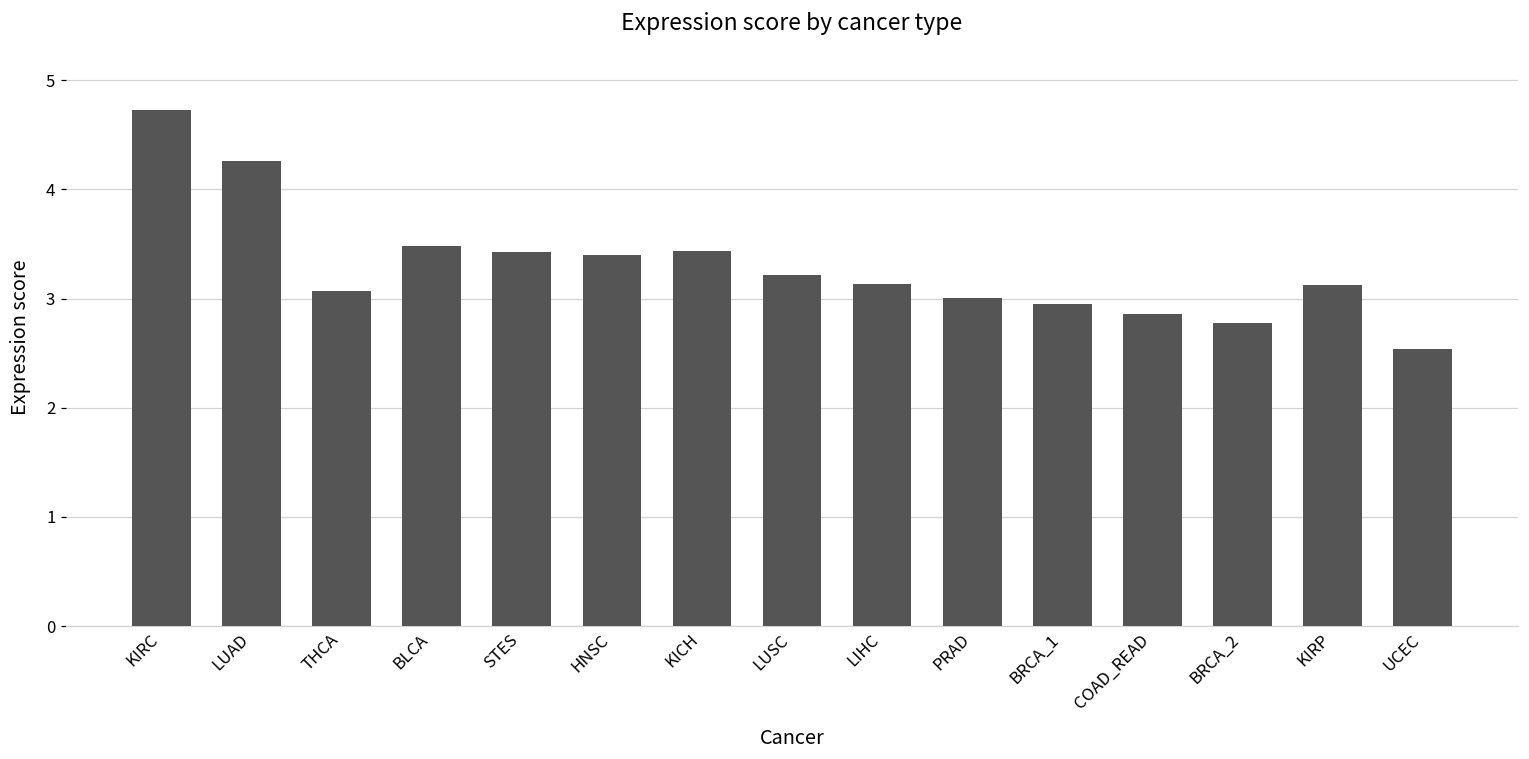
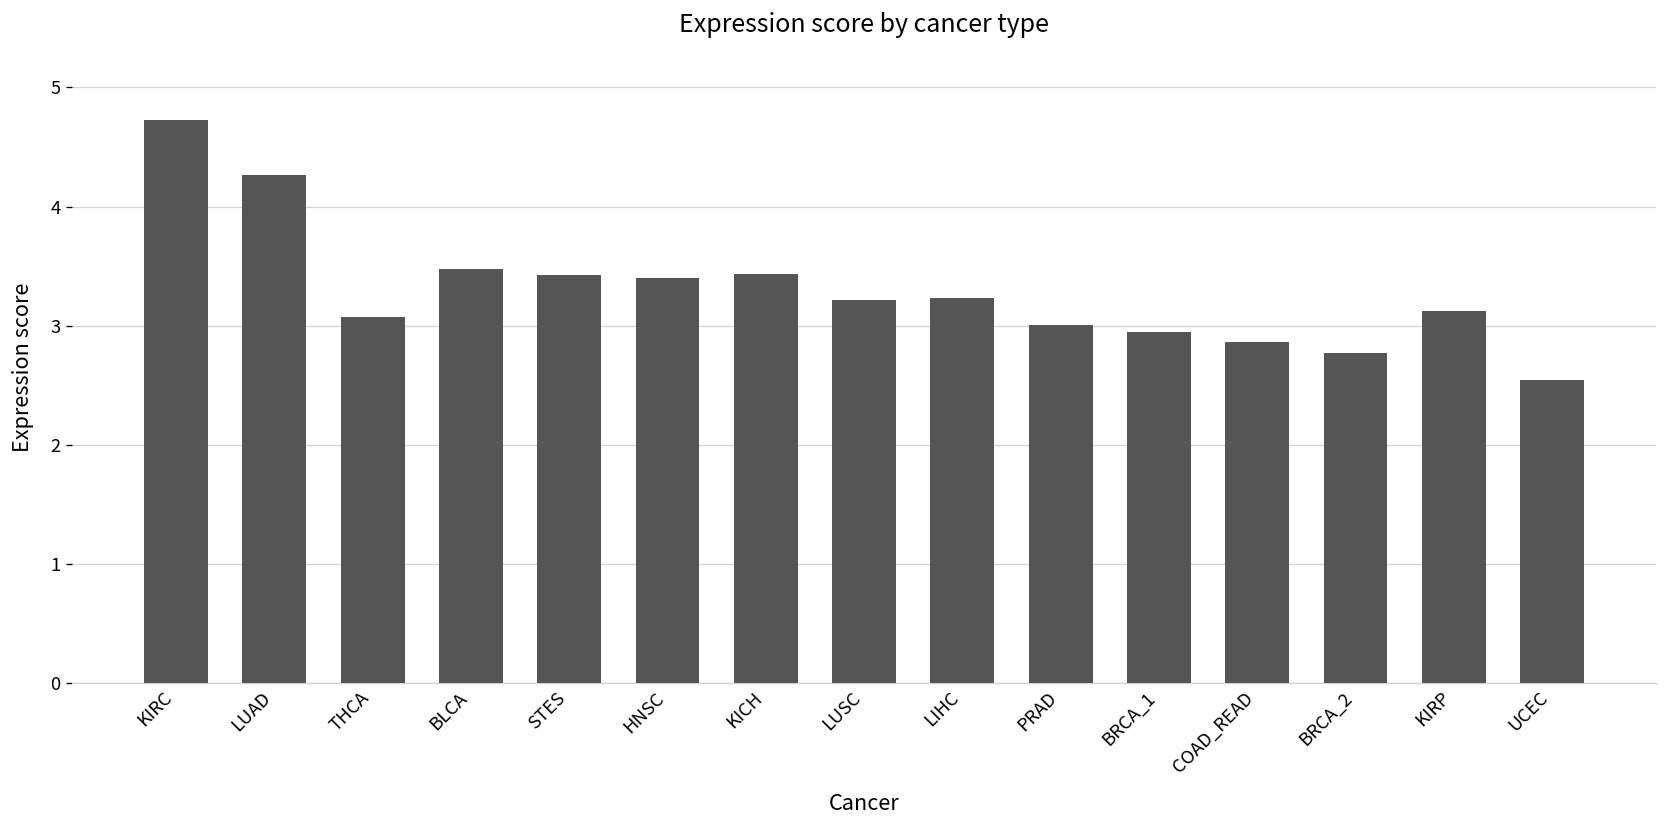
LIHC: 3.1 -> 3.2
